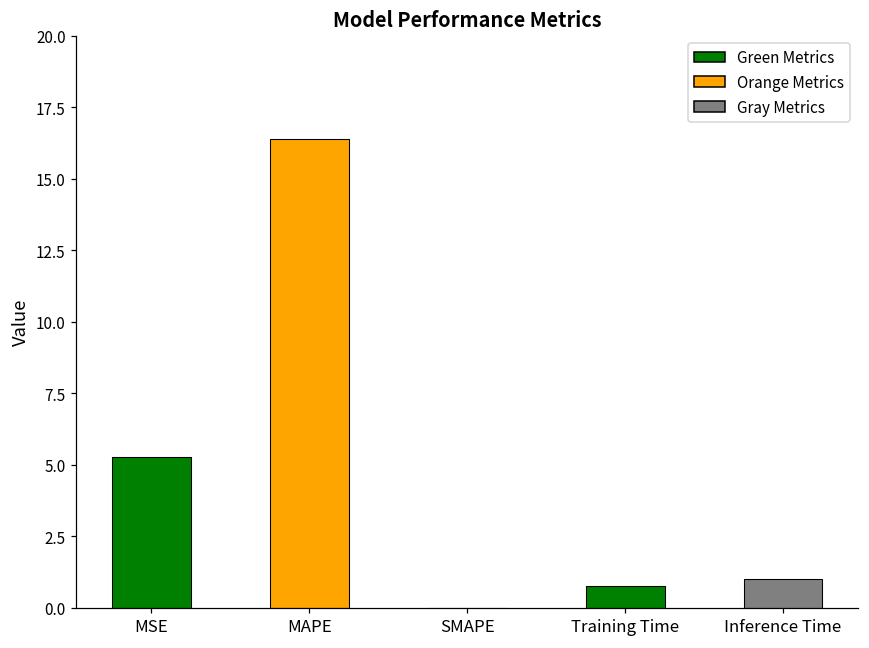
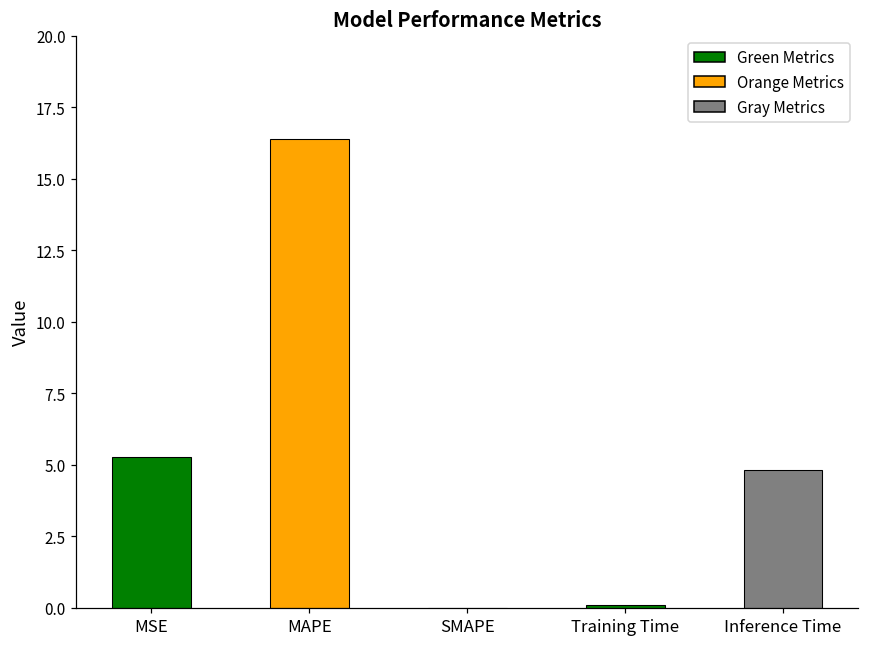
Training Time: 0.8 -> 0.1
Inference Time: 1.0 -> 4.8
